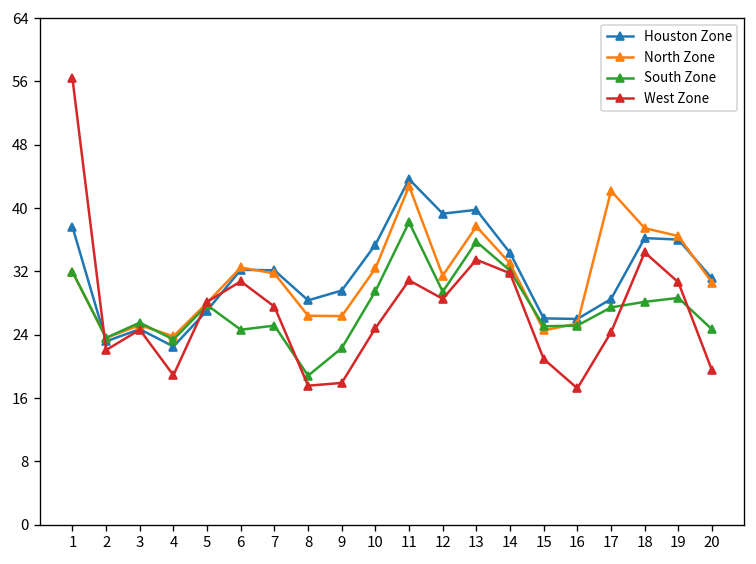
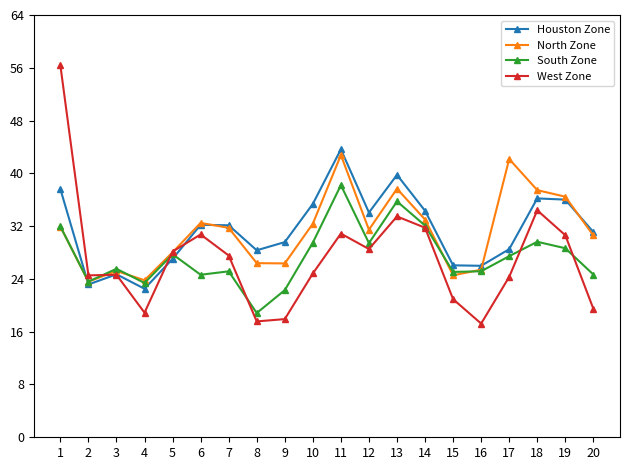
West Zone, 2: 22 -> 25
Houston Zone, 12: 39 -> 34
South Zone, 18: 28 -> 30
